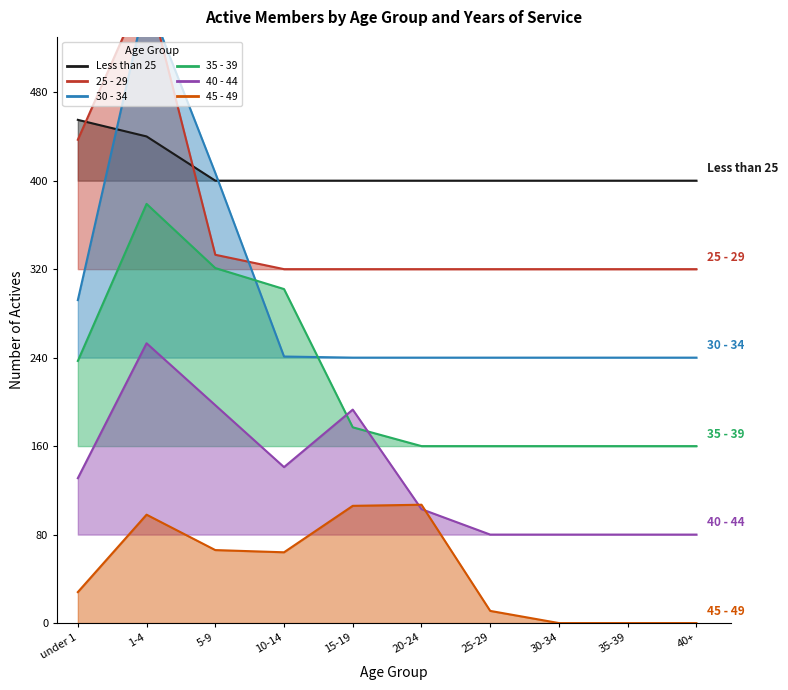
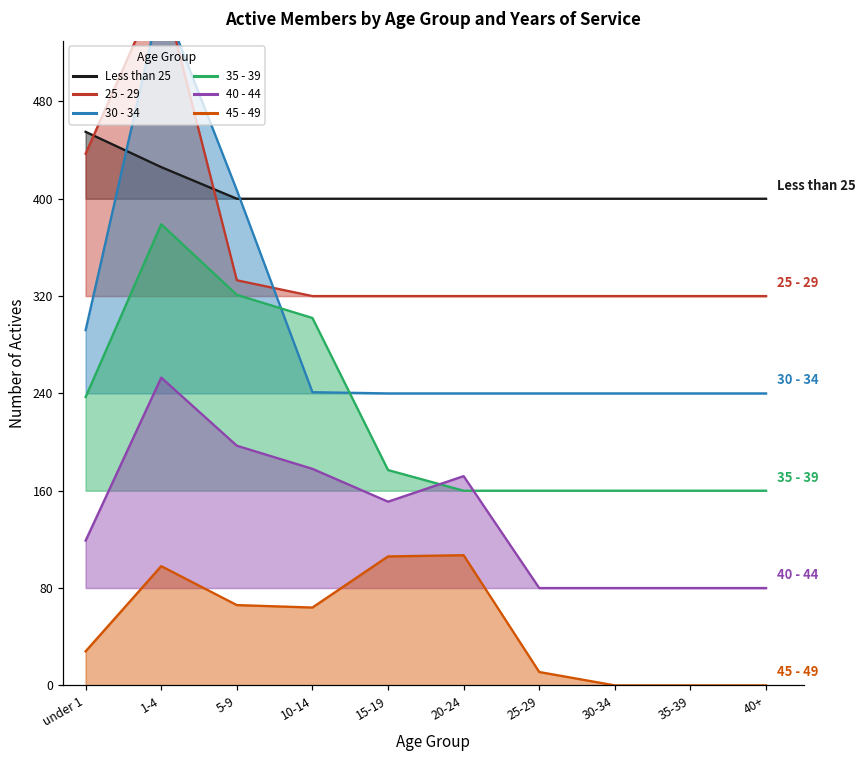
40 - 44, under 1: 131 -> 119
Less than 25, 1-4: 440 -> 426
40 - 44, 10-14: 141 -> 178
40 - 44, 15-19: 193 -> 151
40 - 44, 20-24: 103 -> 172
